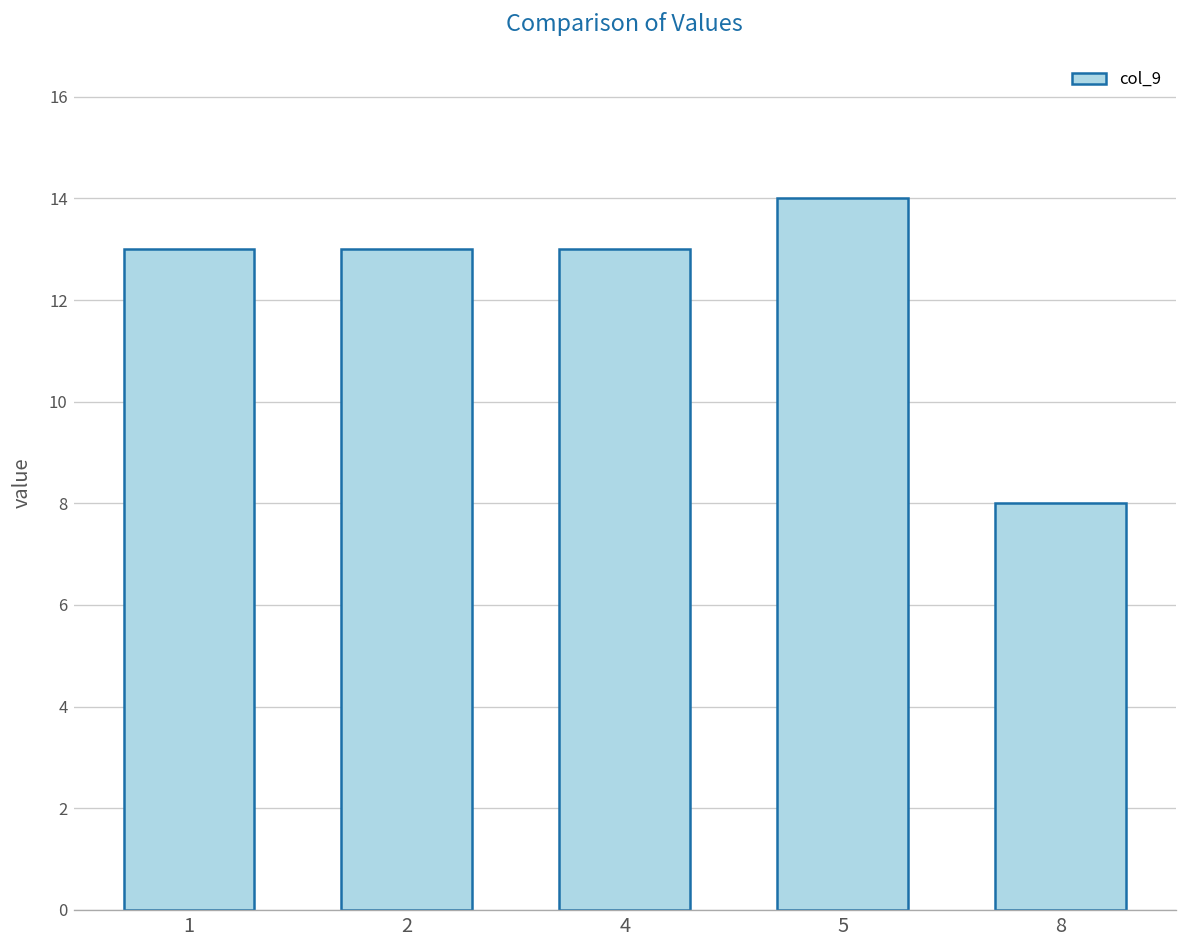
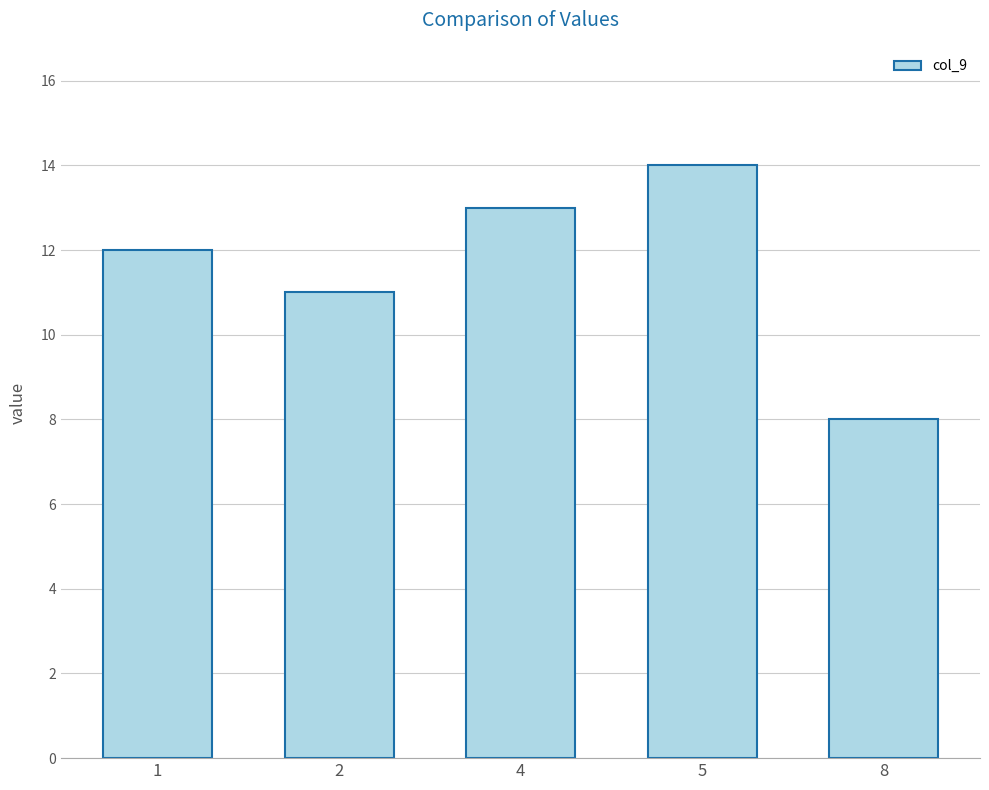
1: 13 -> 12
2: 13 -> 11
